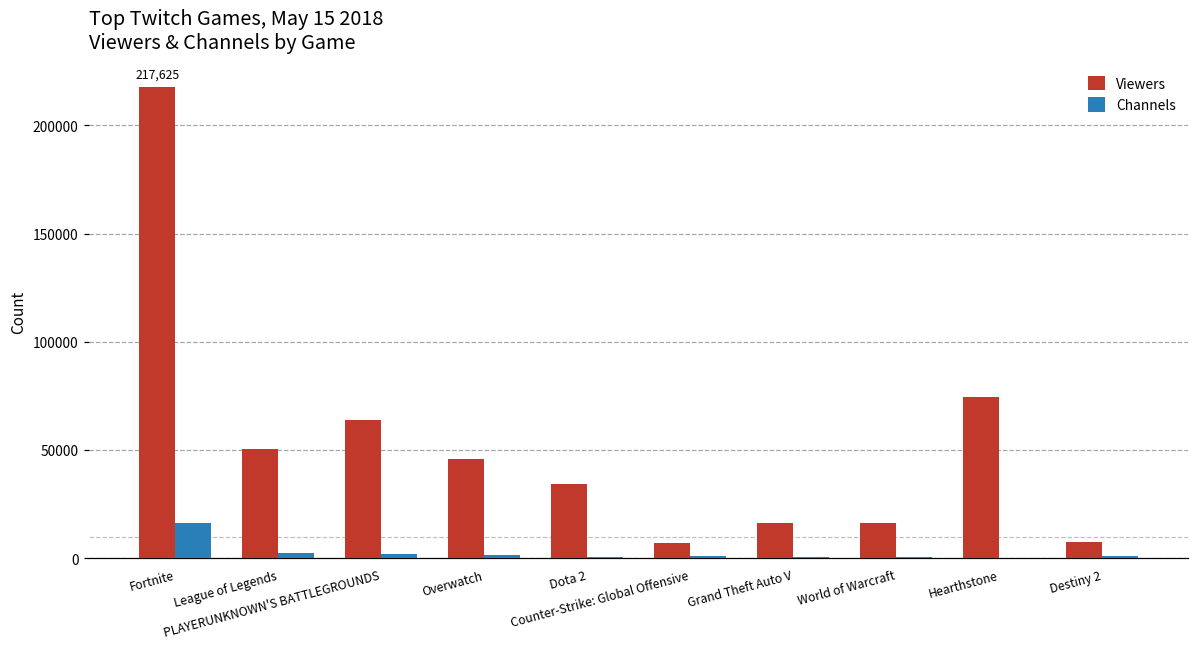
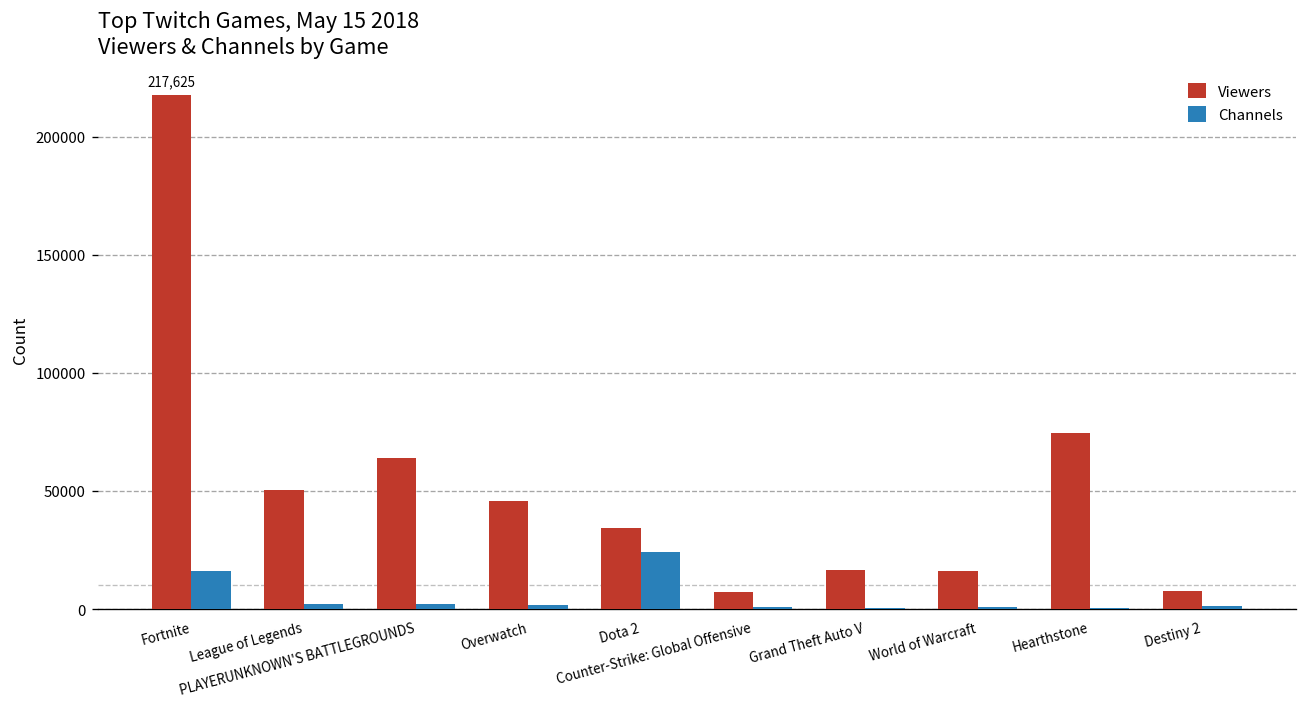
Channels, Dota 2: 0 -> 24000
